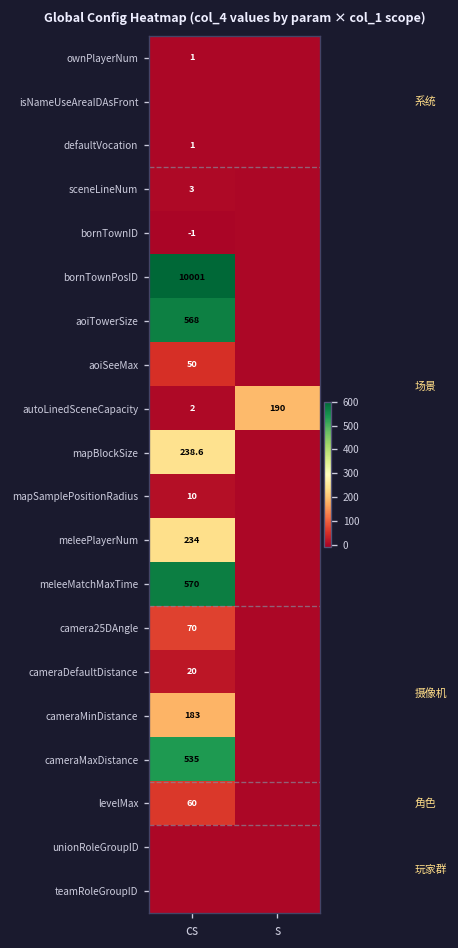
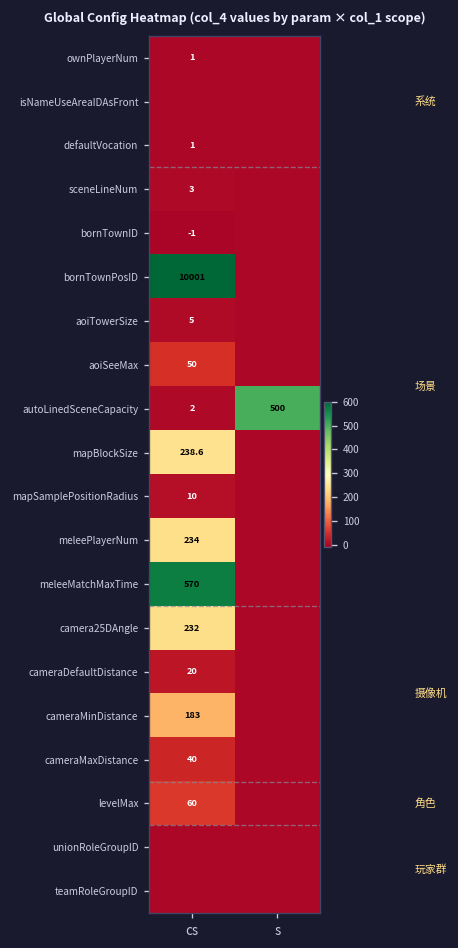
aoiTowerSize, cs: 568 -> 5
autoLinedSceneCapacity, s: 190 -> 500
camera25DAngle, cs: 70 -> 232
cameraMaxDistance, cs: 535 -> 40
